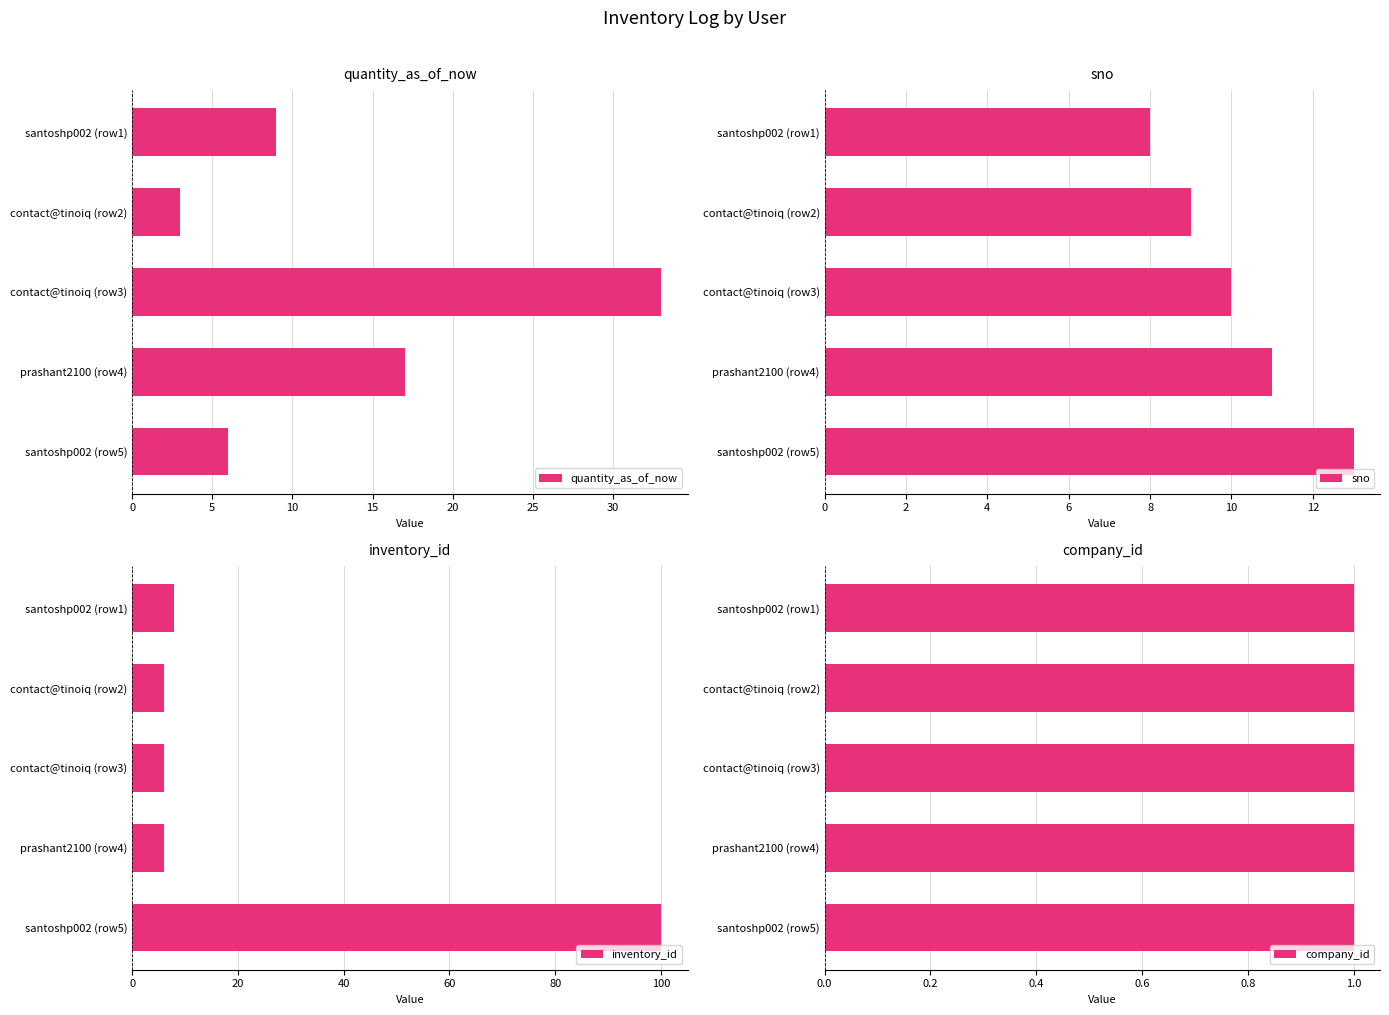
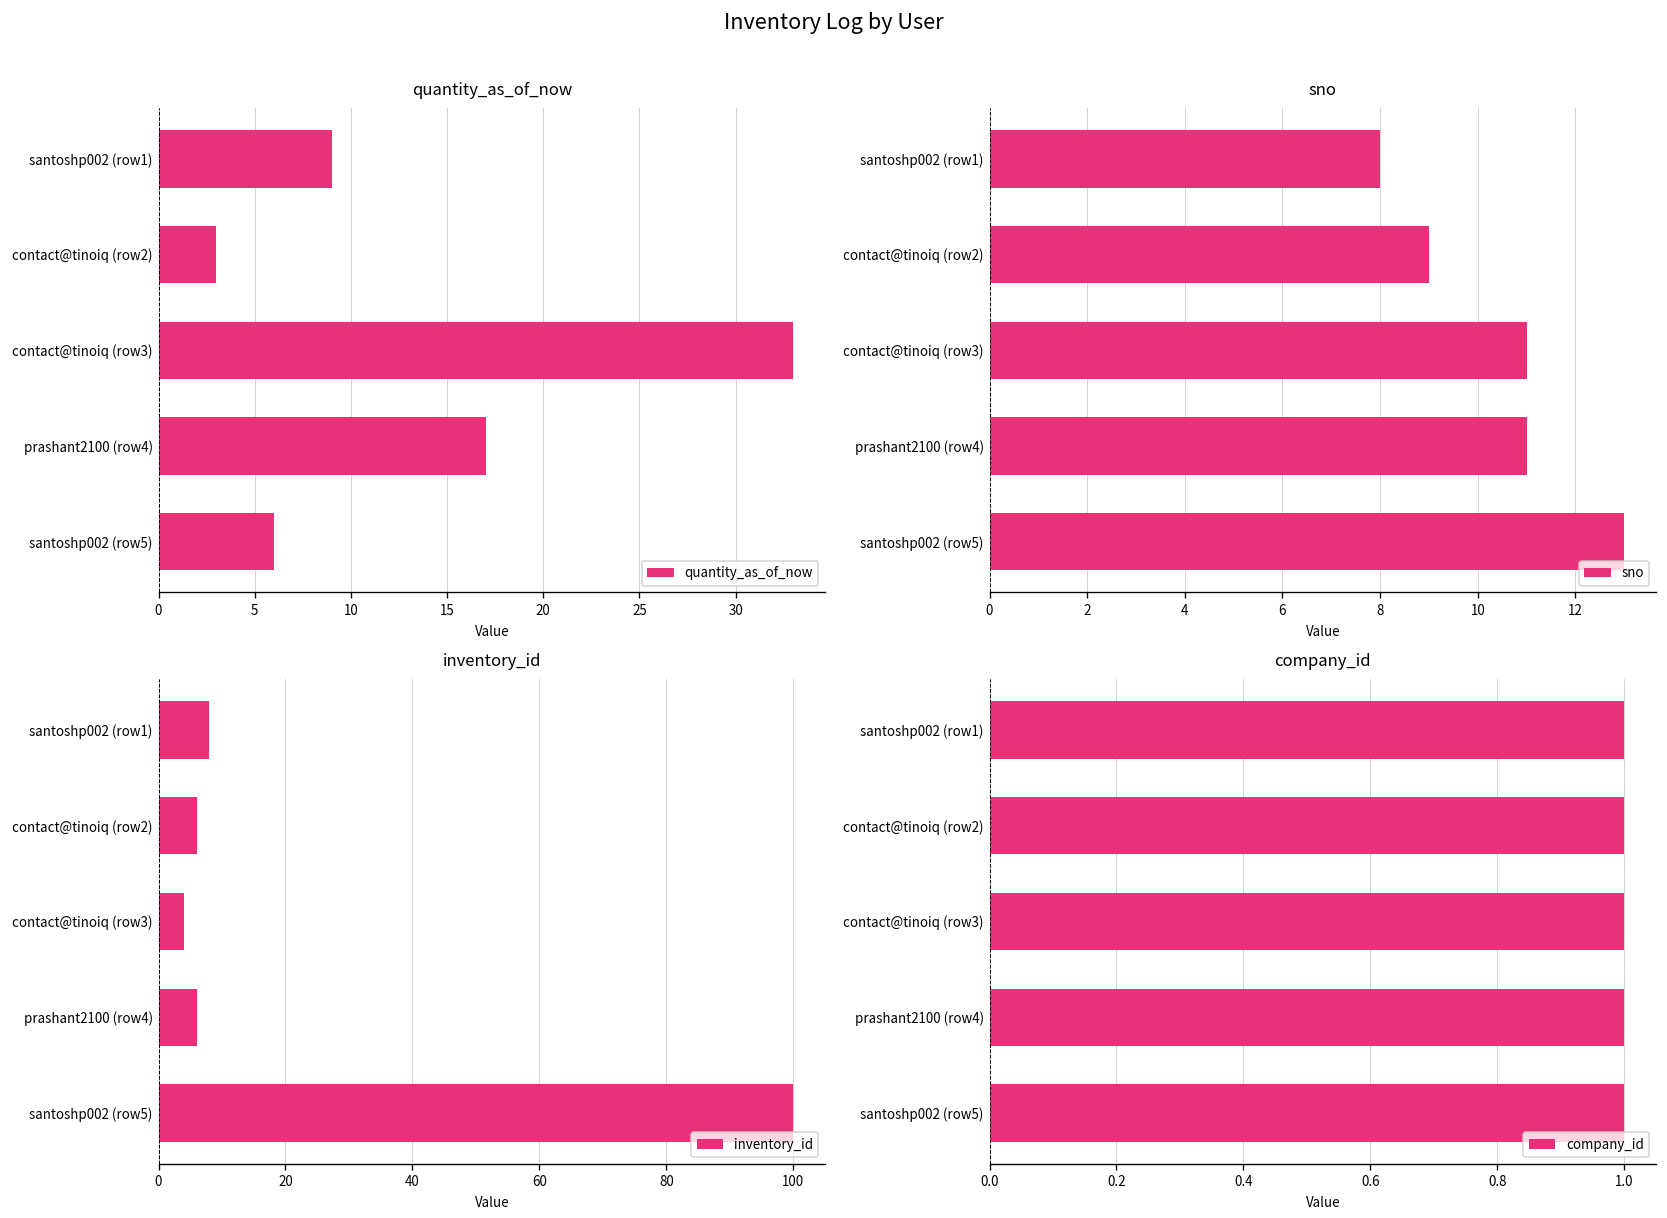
sno, contact@tinoiq (row3): 10 -> 11
inventory_id, contact@tinoiq (row3): 6 -> 4
